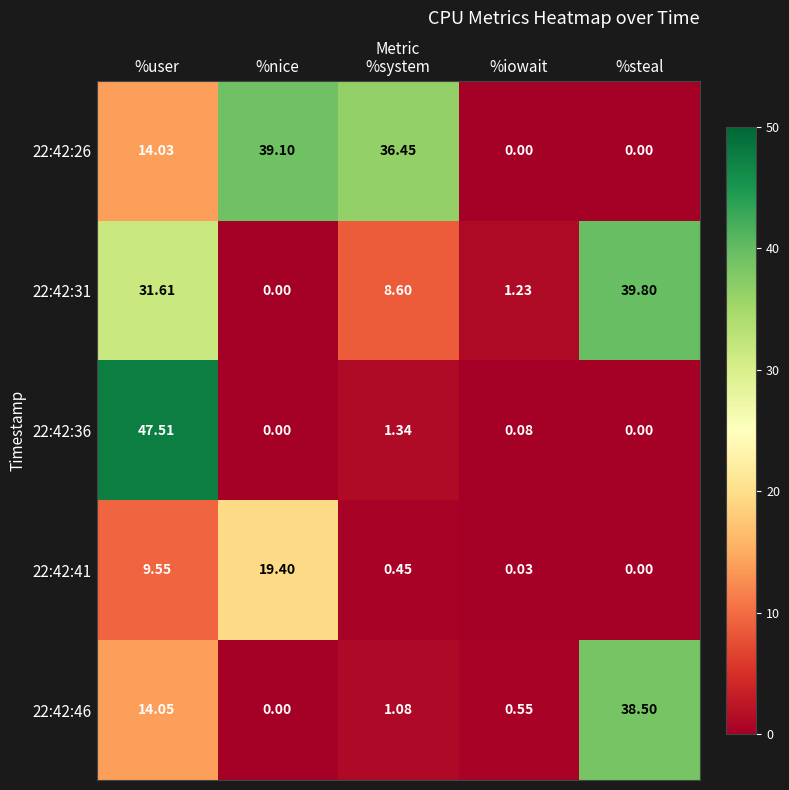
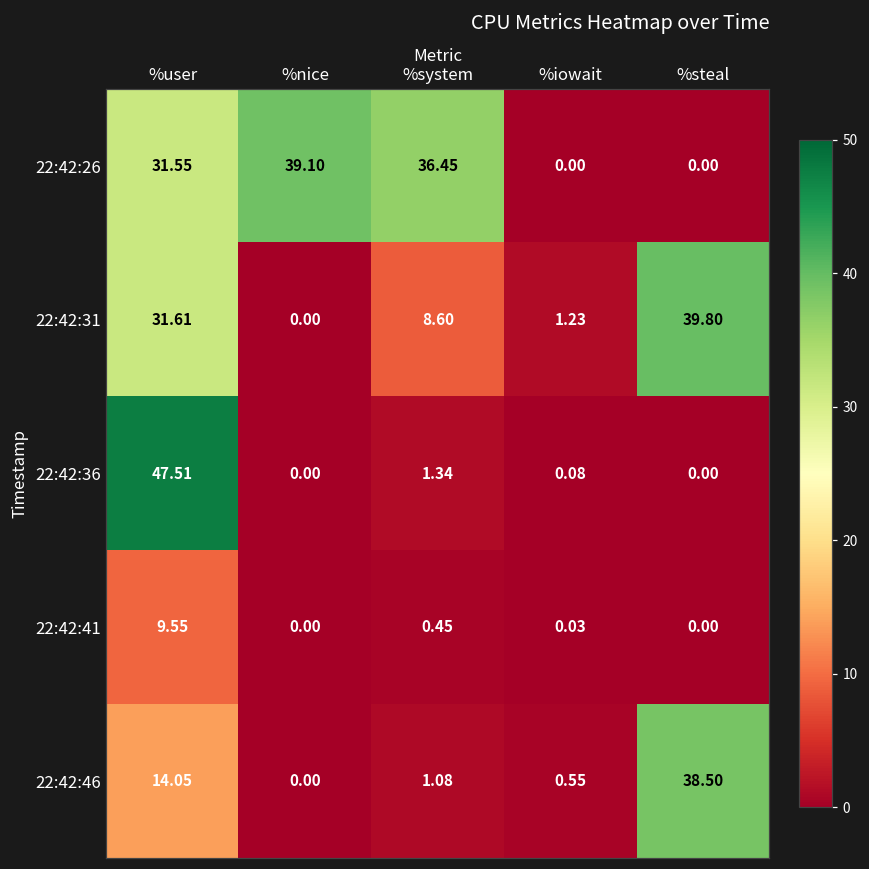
22:42:26, %user: 14.03 -> 31.55
22:42:41, %nice: 19.40 -> 0.00
